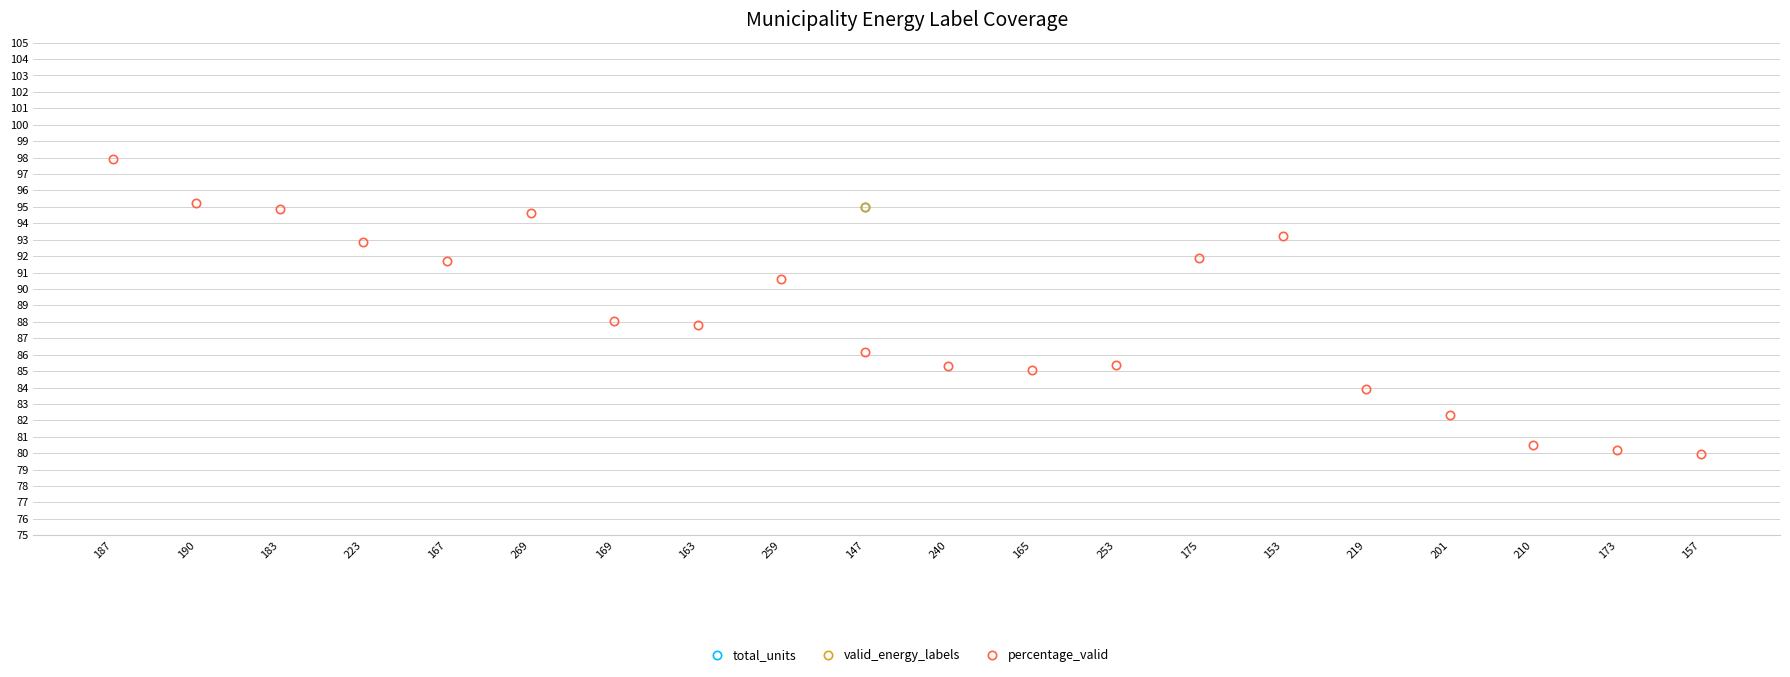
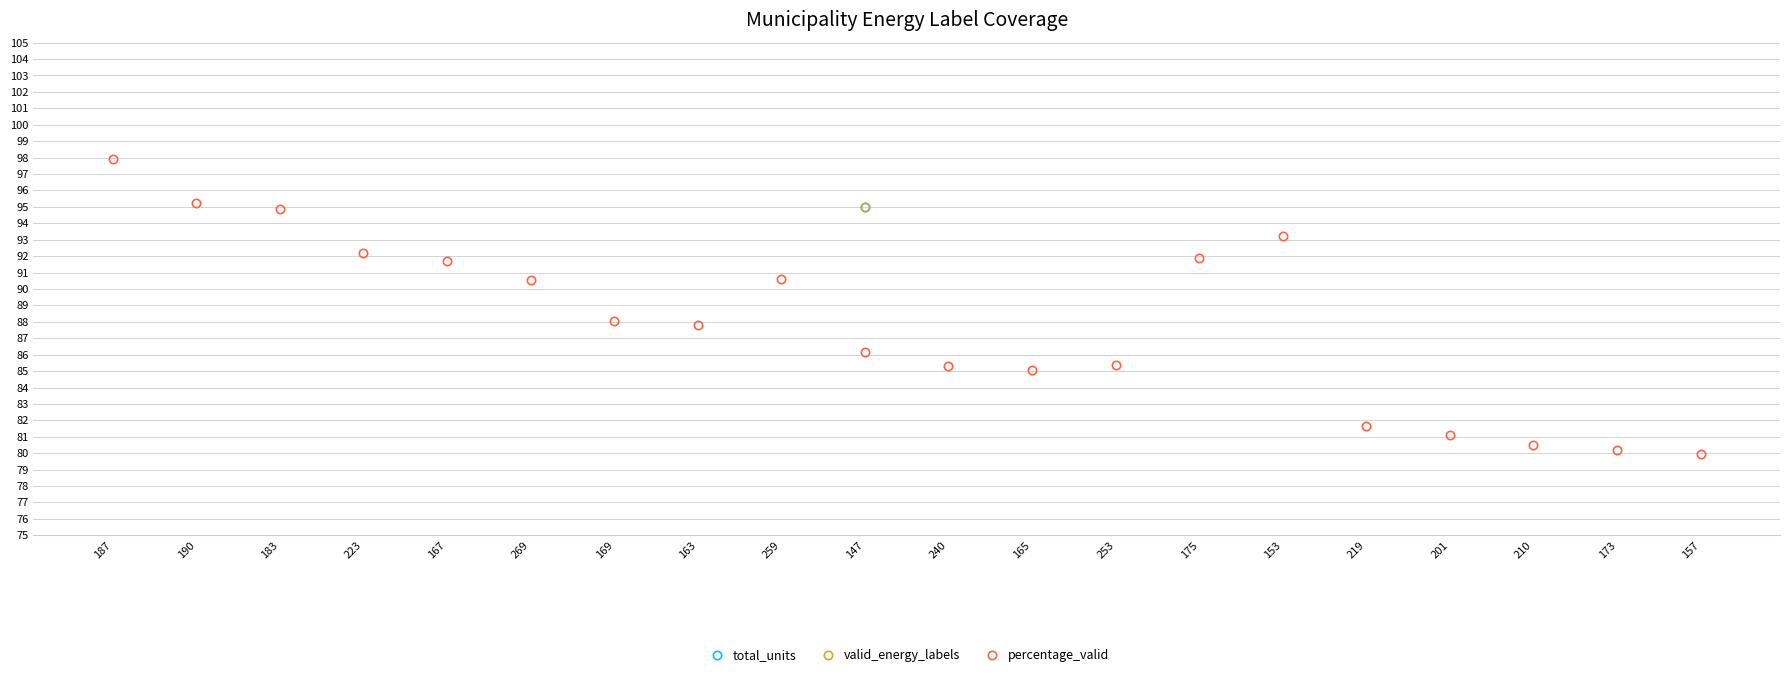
percentage_valid, 223: 92.9 -> 92.2
percentage_valid, 269: 94.7 -> 90.6
percentage_valid, 219: 83.9 -> 81.6
percentage_valid, 201: 82.4 -> 81.1
